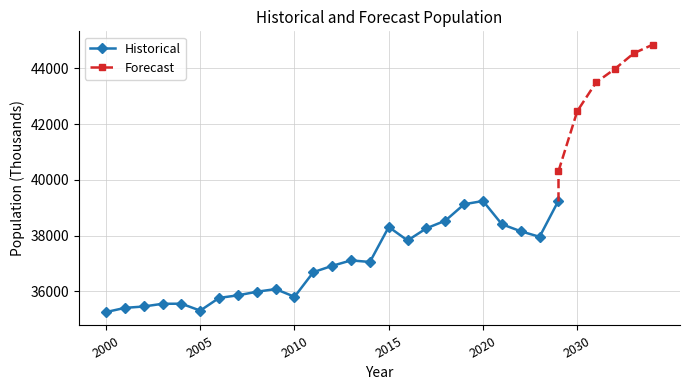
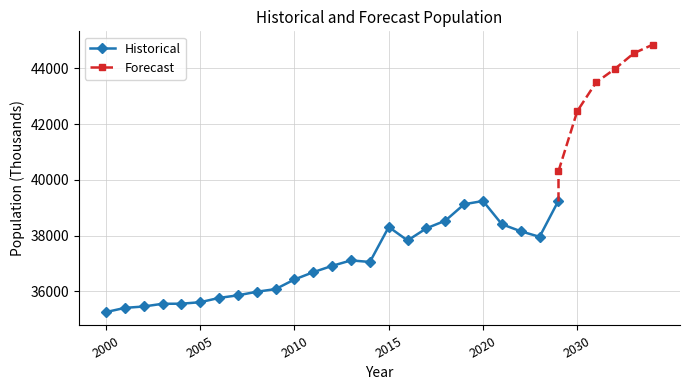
Historical, 2005: 35300 -> 35600
Historical, 2010: 35800 -> 36400
